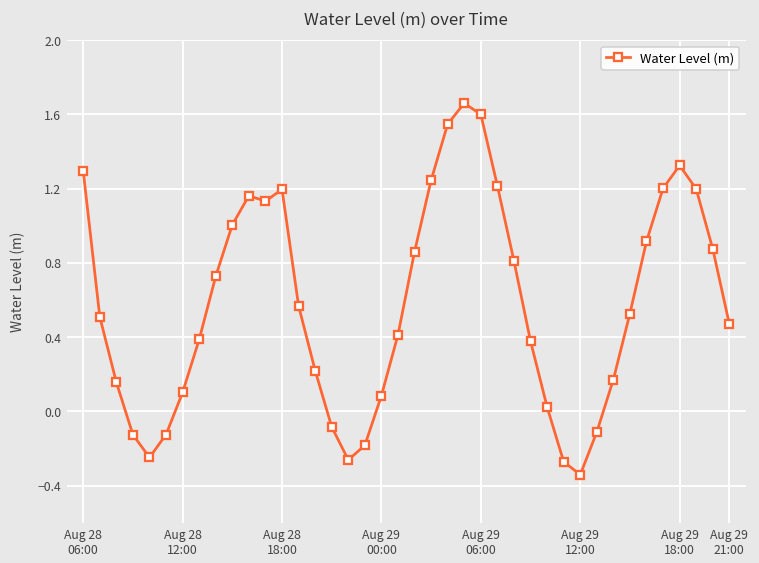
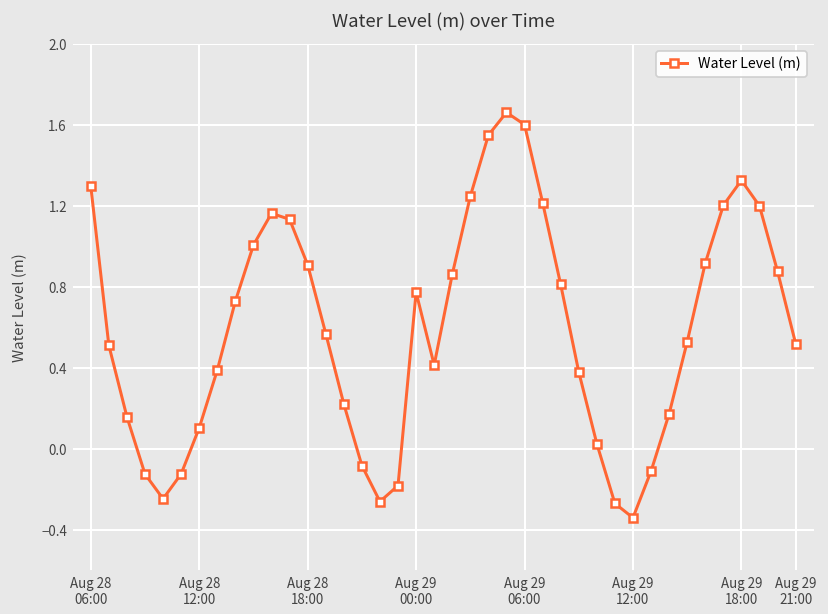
Aug 28 18:00: 1.20 -> 0.91
Aug 29 00:00: 0.09 -> 0.77
Aug 29 21:00: 0.47 -> 0.52
